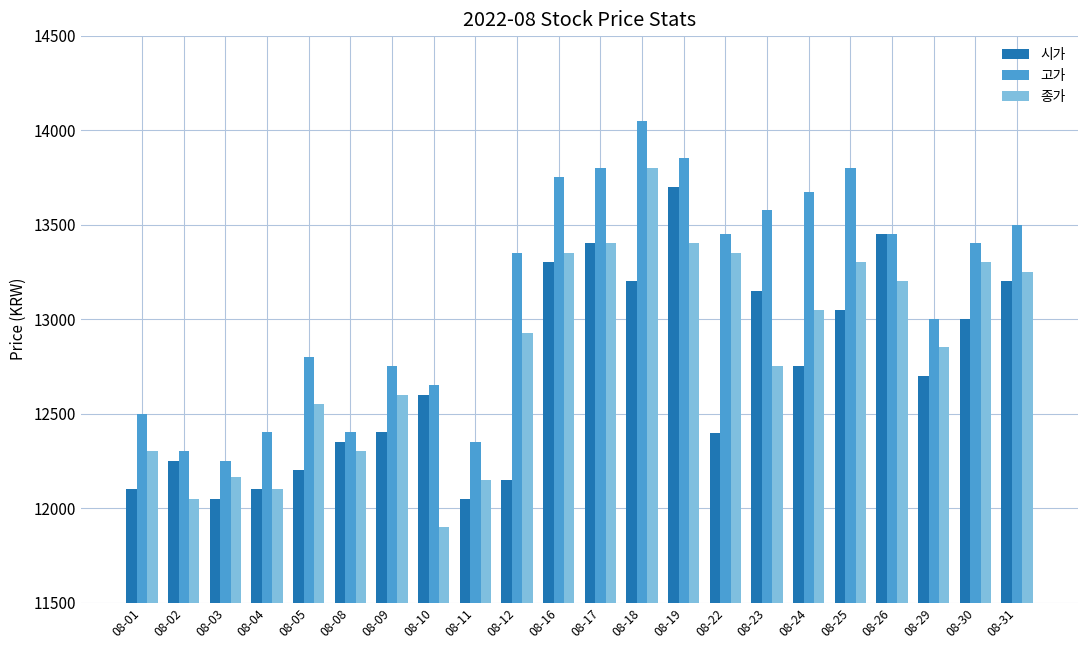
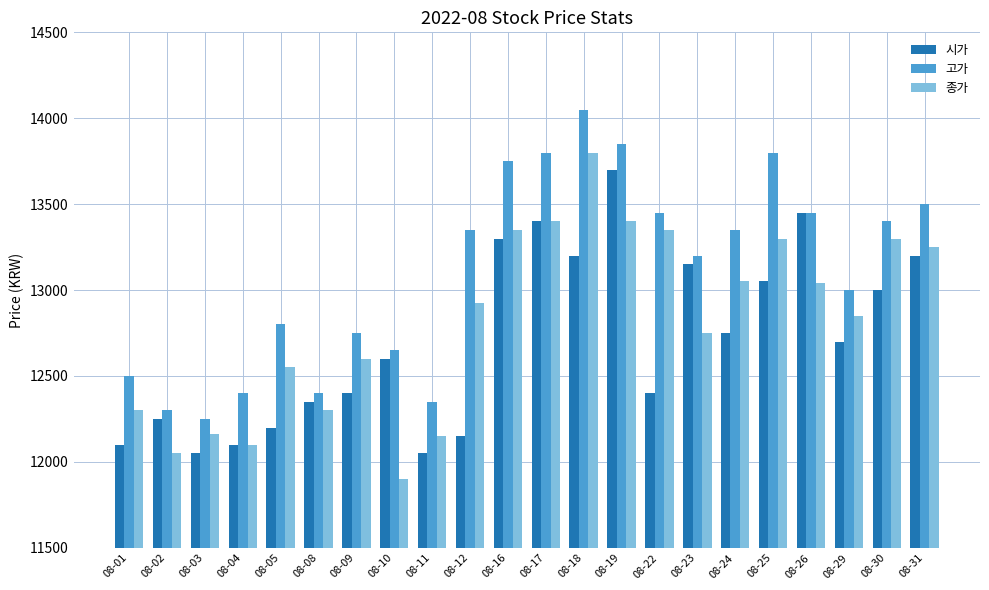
고가, 08-23: 13580 -> 13200
고가, 08-24: 13670 -> 13350
종가, 08-26: 13200 -> 13040
